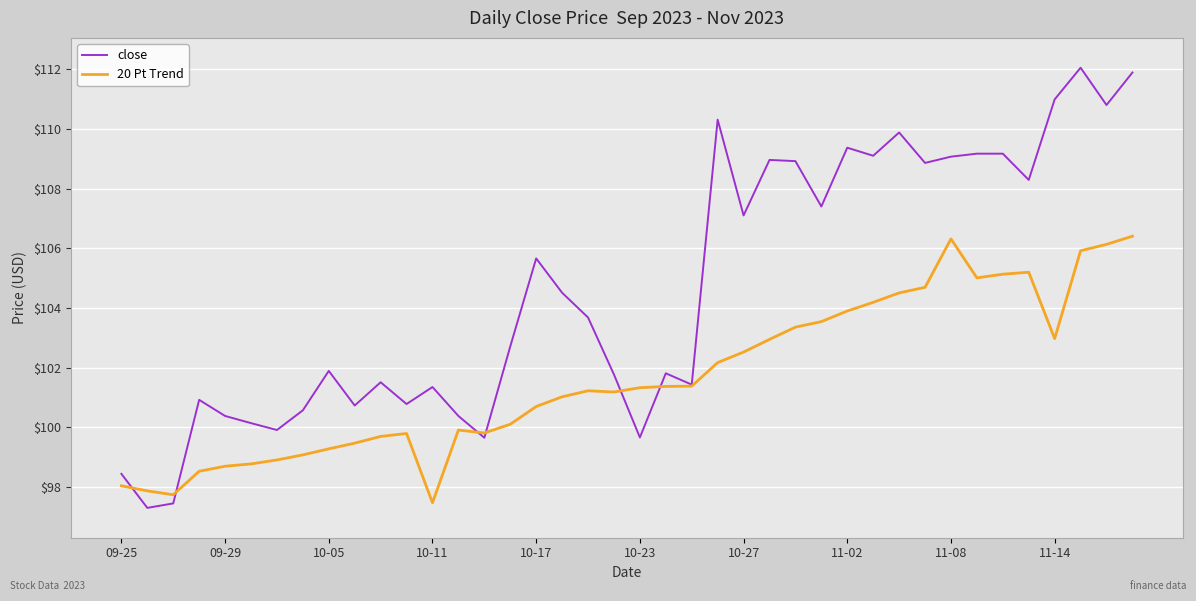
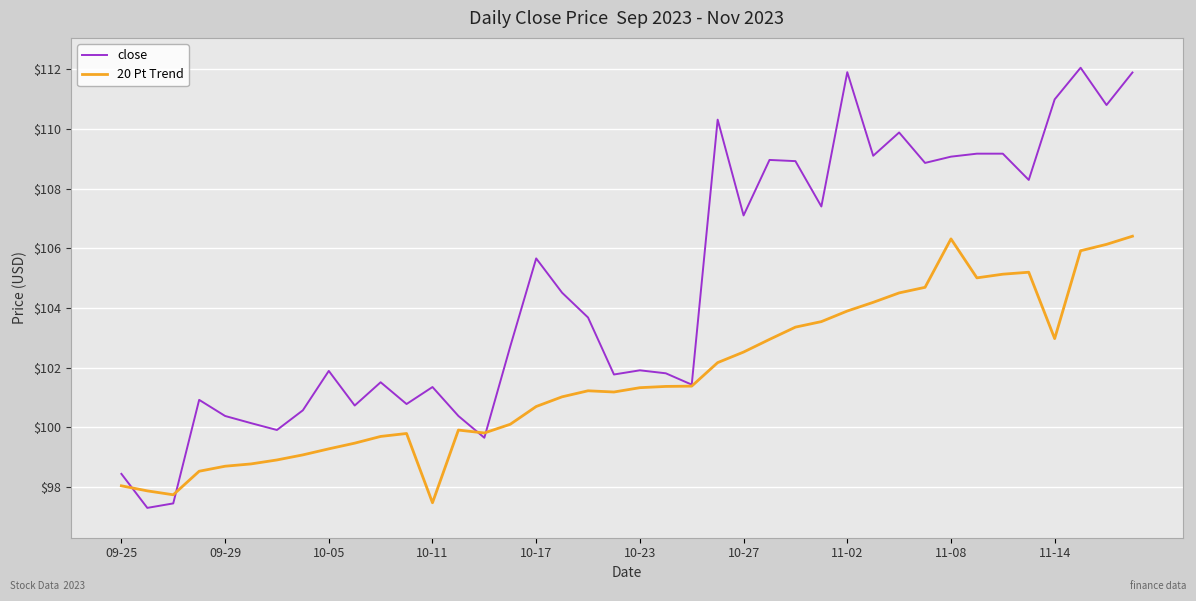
close, 10-23: $99.7 -> $101.9
close, 11-02: $109.4 -> $111.9
